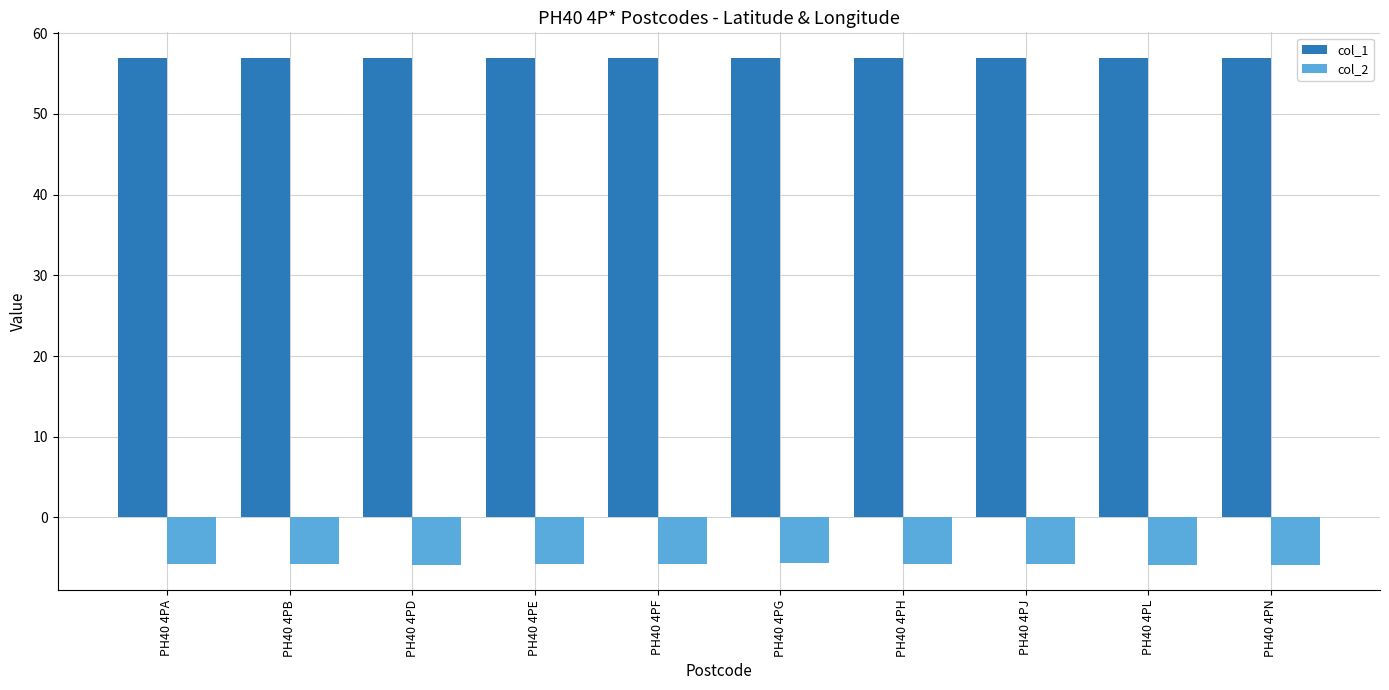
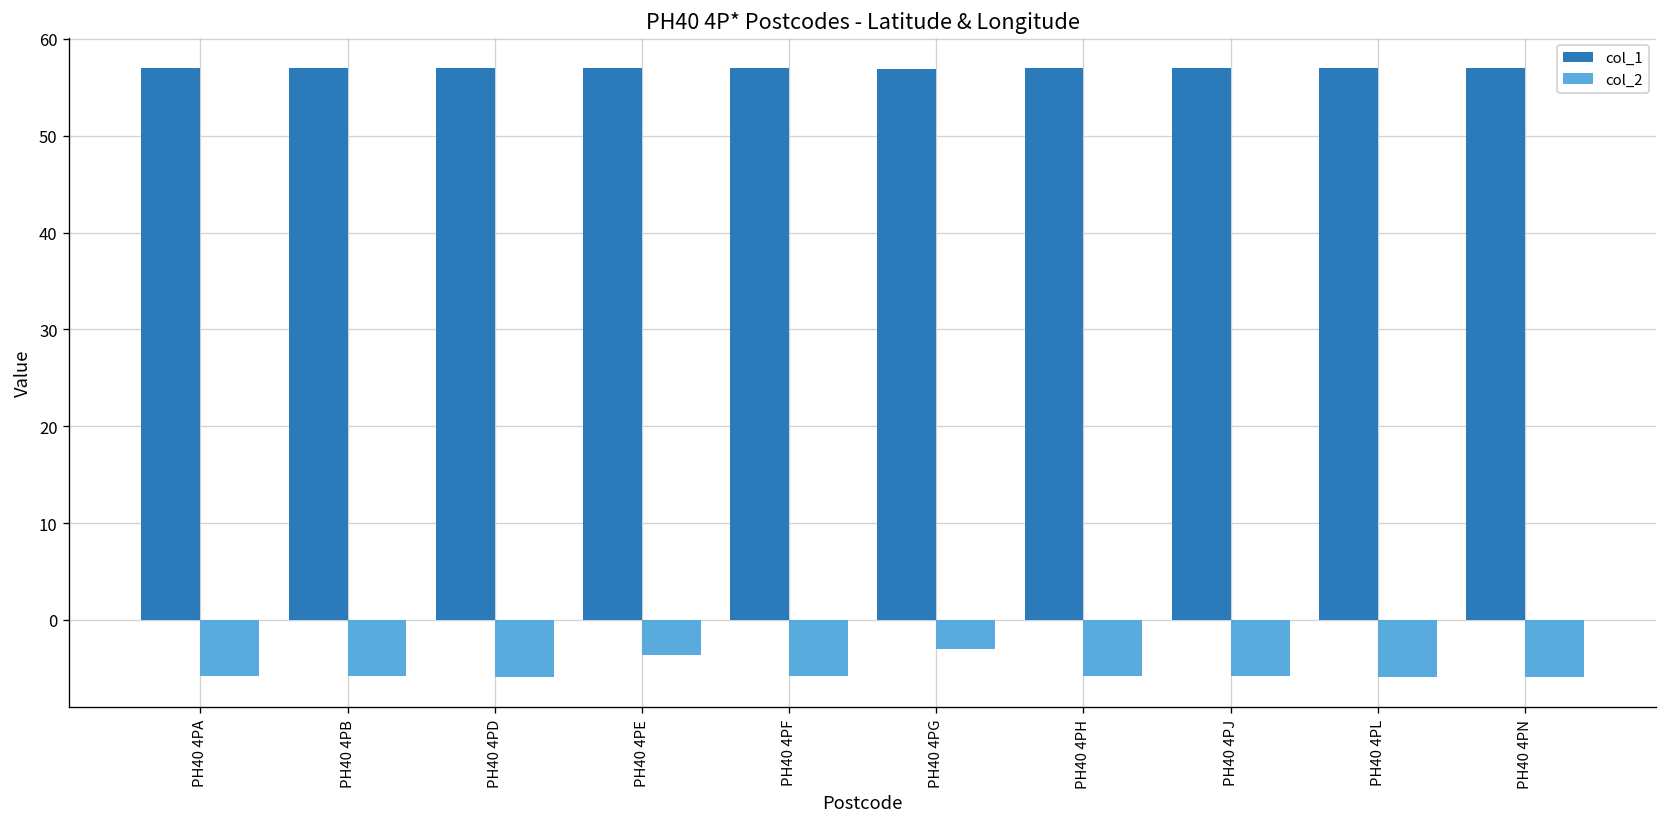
col_2, PH40 4PE: -6 -> -4
col_2, PH40 4PG: -6 -> -3
